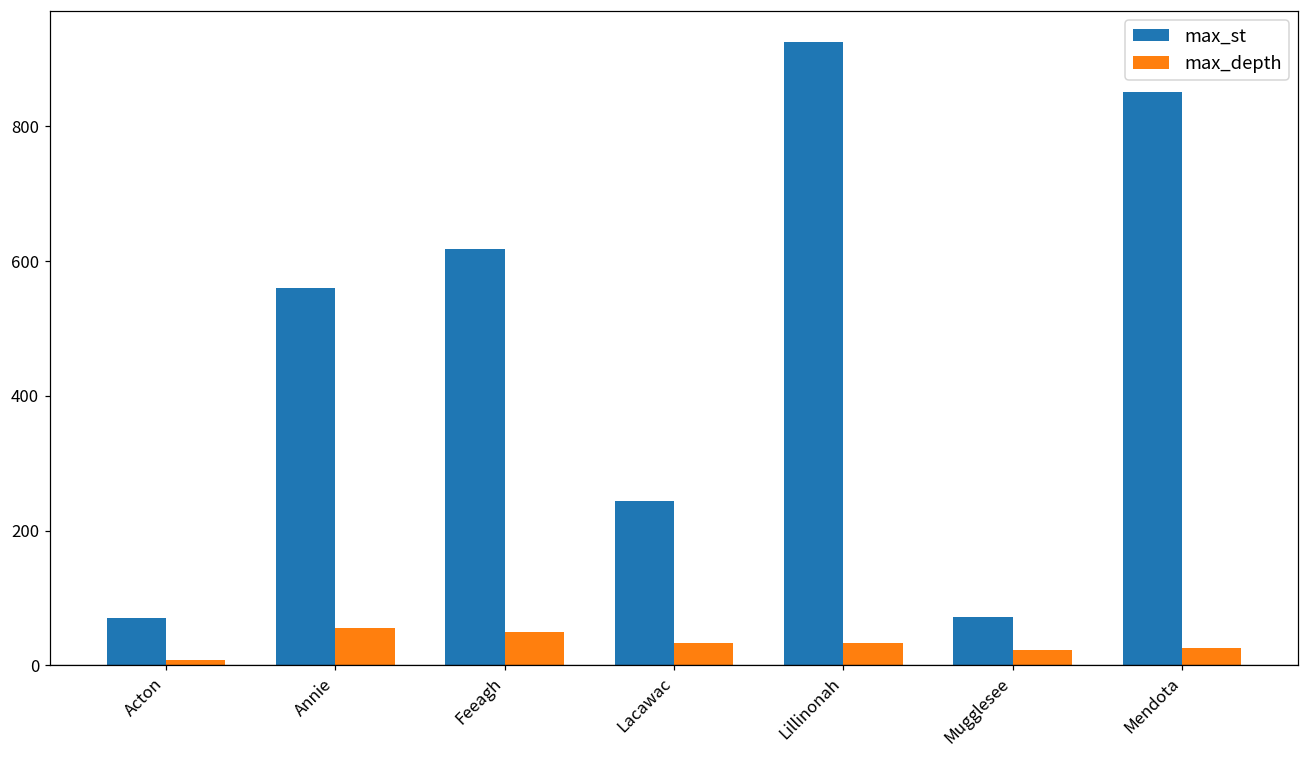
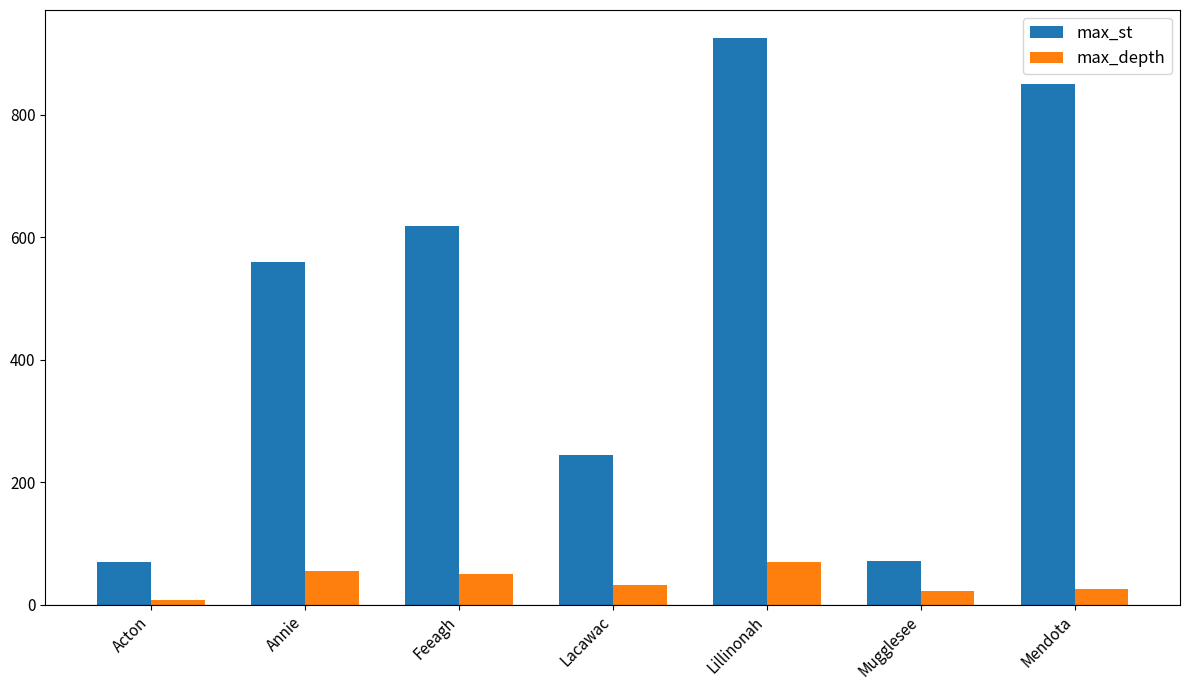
max_depth, Lillinonah: 30 -> 70
